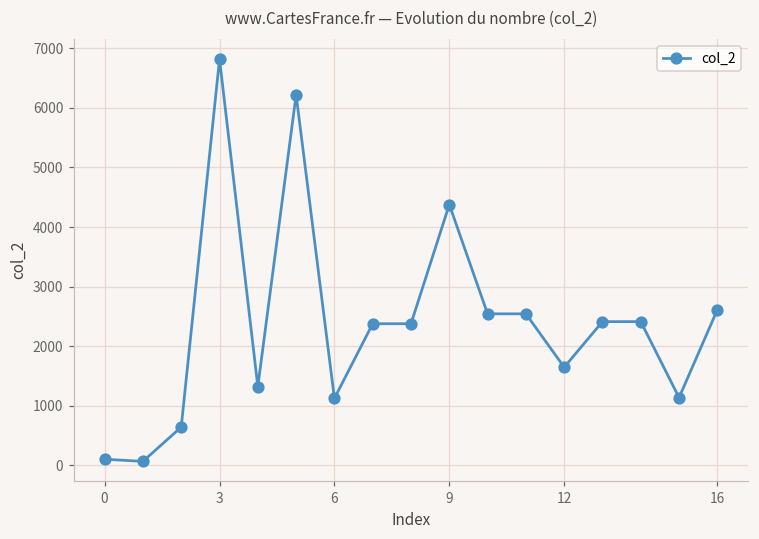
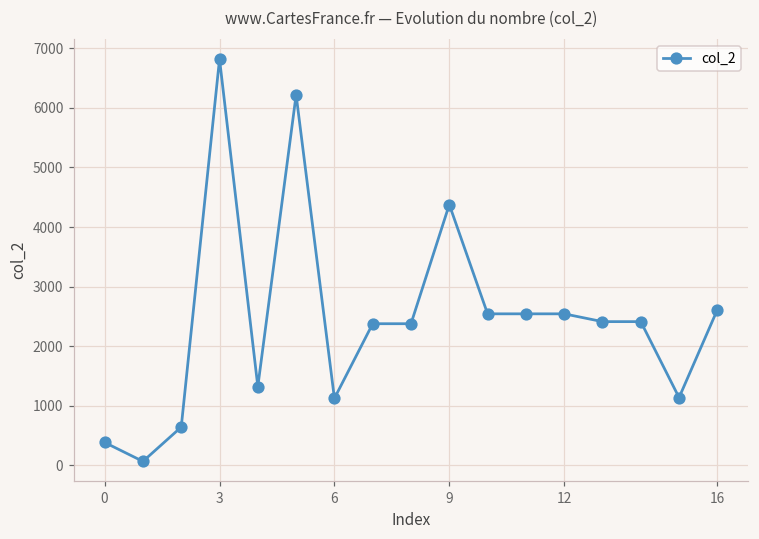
0: 100 -> 400
12: 1600 -> 2500
